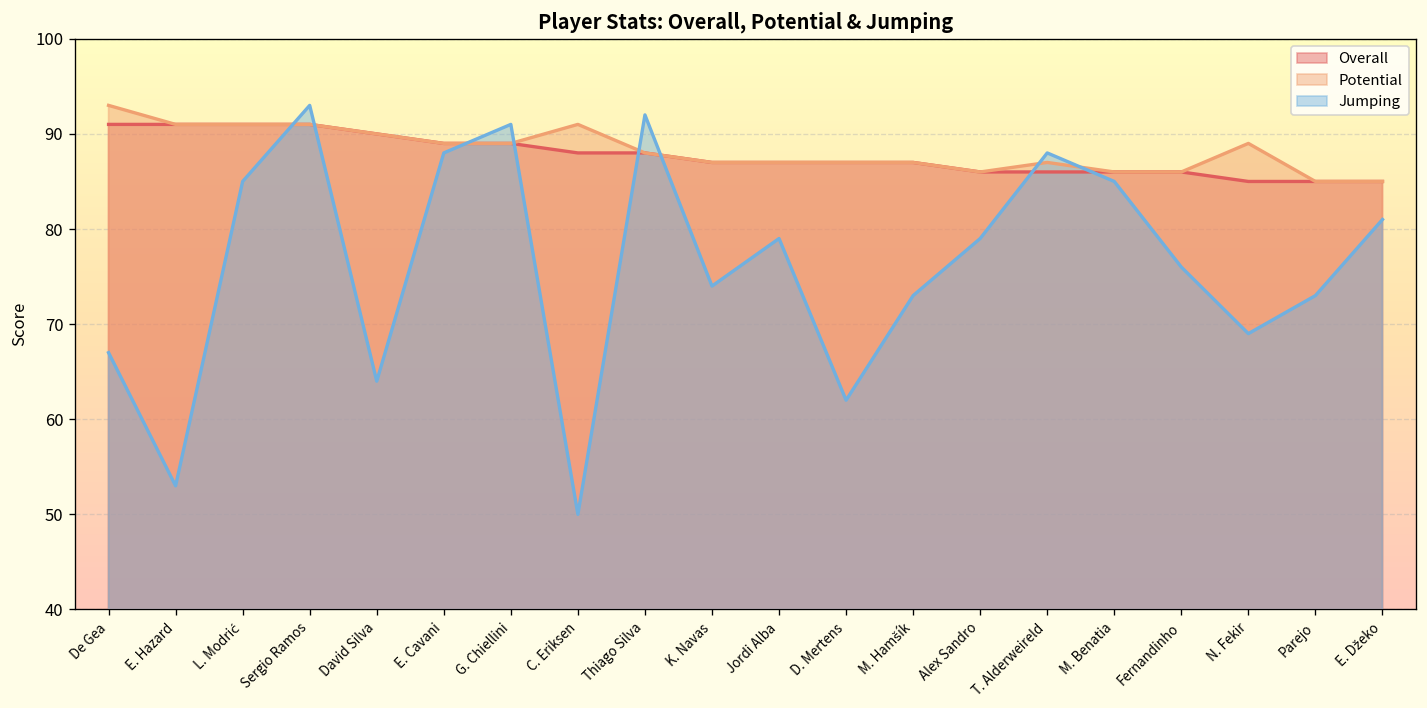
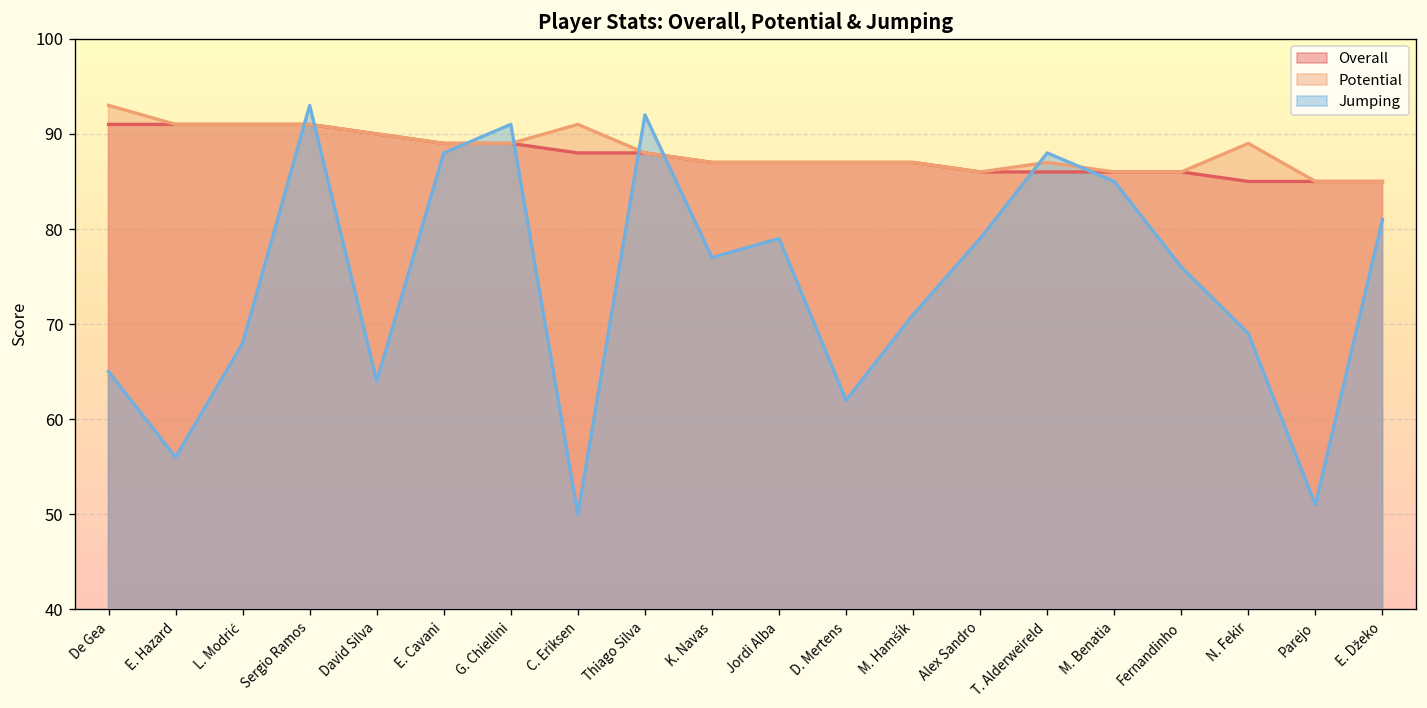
Jumping, De Gea: 67 -> 65
Jumping, E. Hazard: 53 -> 56
Jumping, L. Modrić: 85 -> 68
Jumping, K. Navas: 74 -> 77
Jumping, M. Hamšík: 73 -> 71
Jumping, Parejo: 73 -> 51
